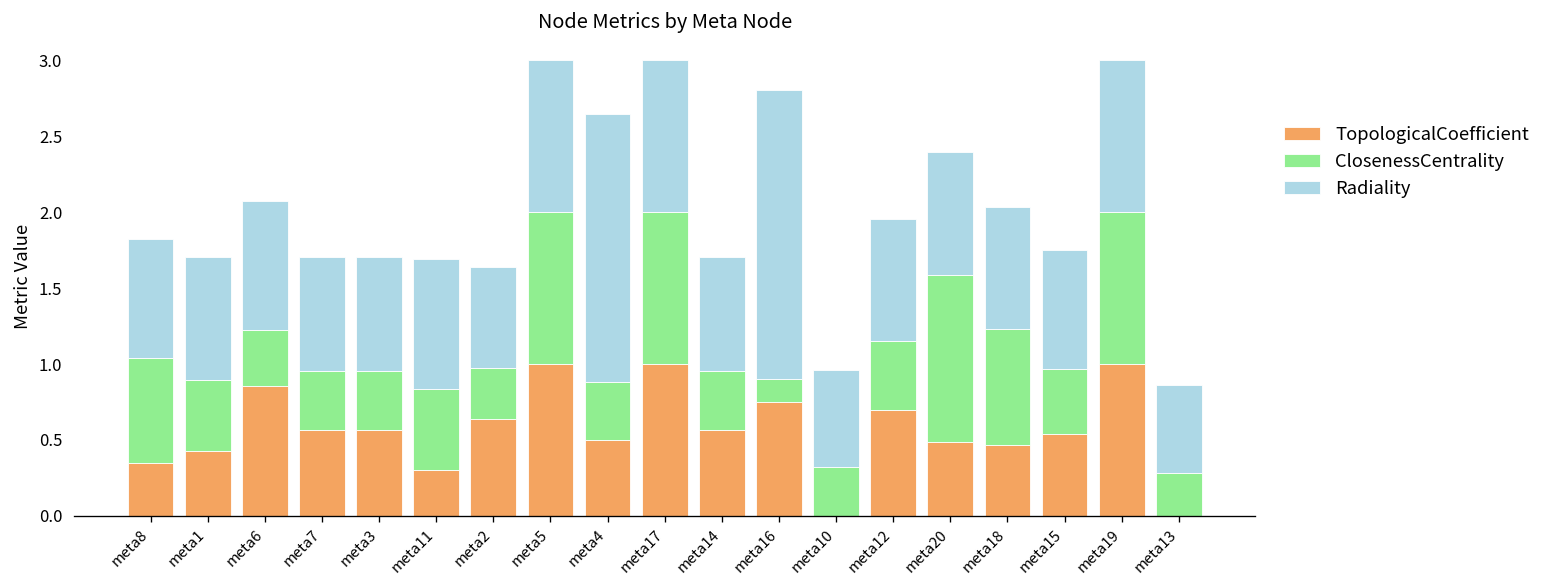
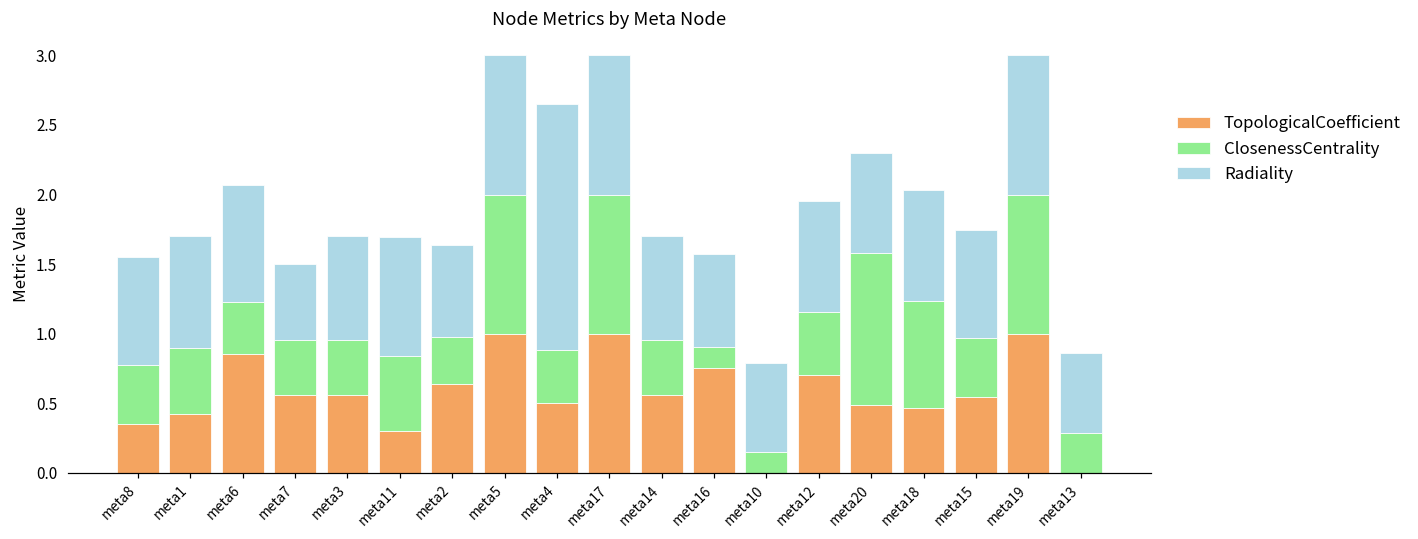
ClosenessCentrality, meta8: 0.69 -> 0.43
Radiality, meta7: 0.74 -> 0.54
Radiality, meta16: 1.90 -> 0.67
ClosenessCentrality, meta10: 0.32 -> 0.15
Radiality, meta20: 0.81 -> 0.72
